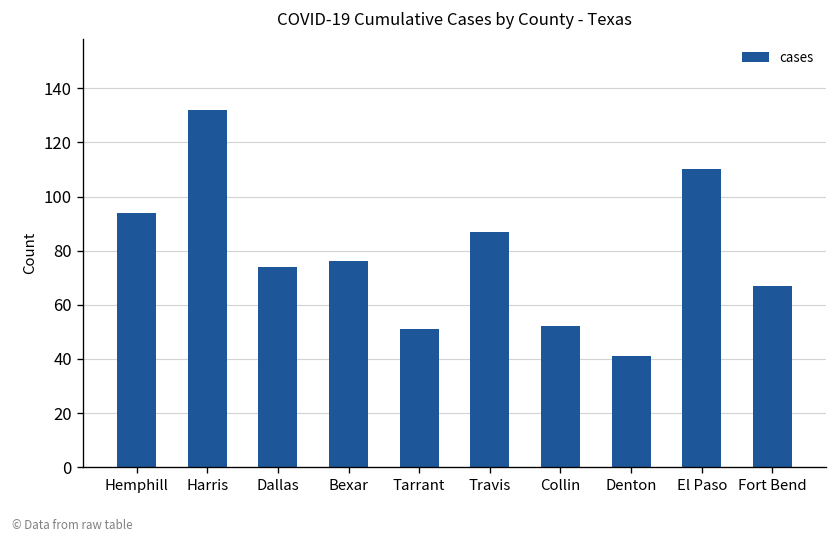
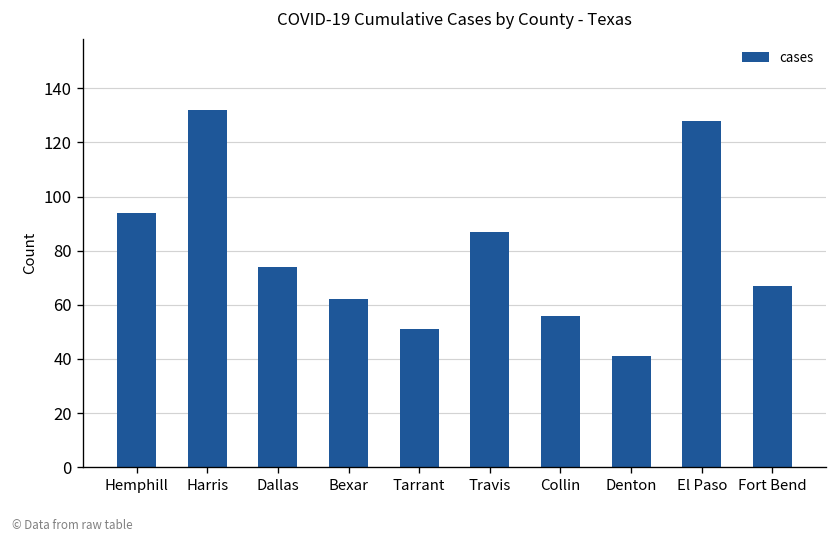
Bexar: 76 -> 62
Collin: 52 -> 56
El Paso: 110 -> 128
